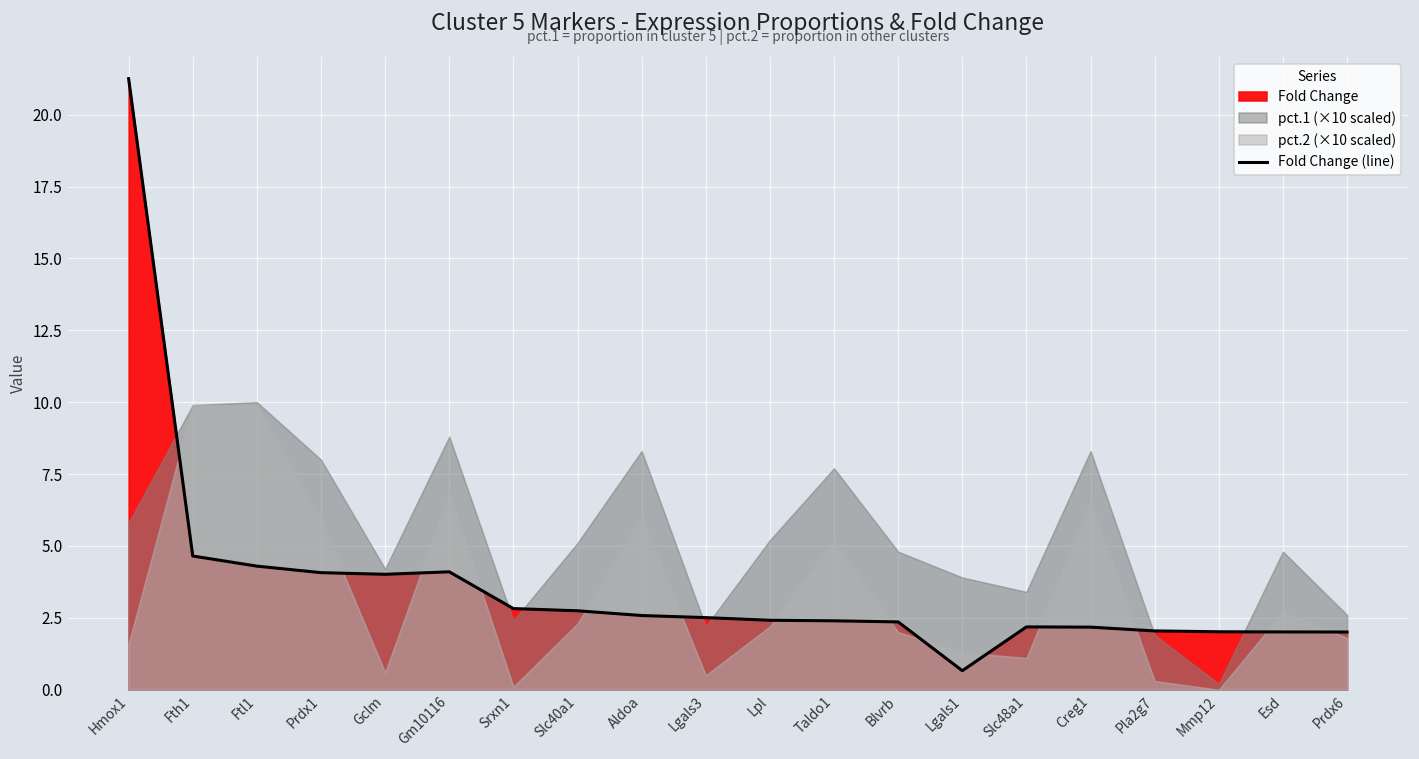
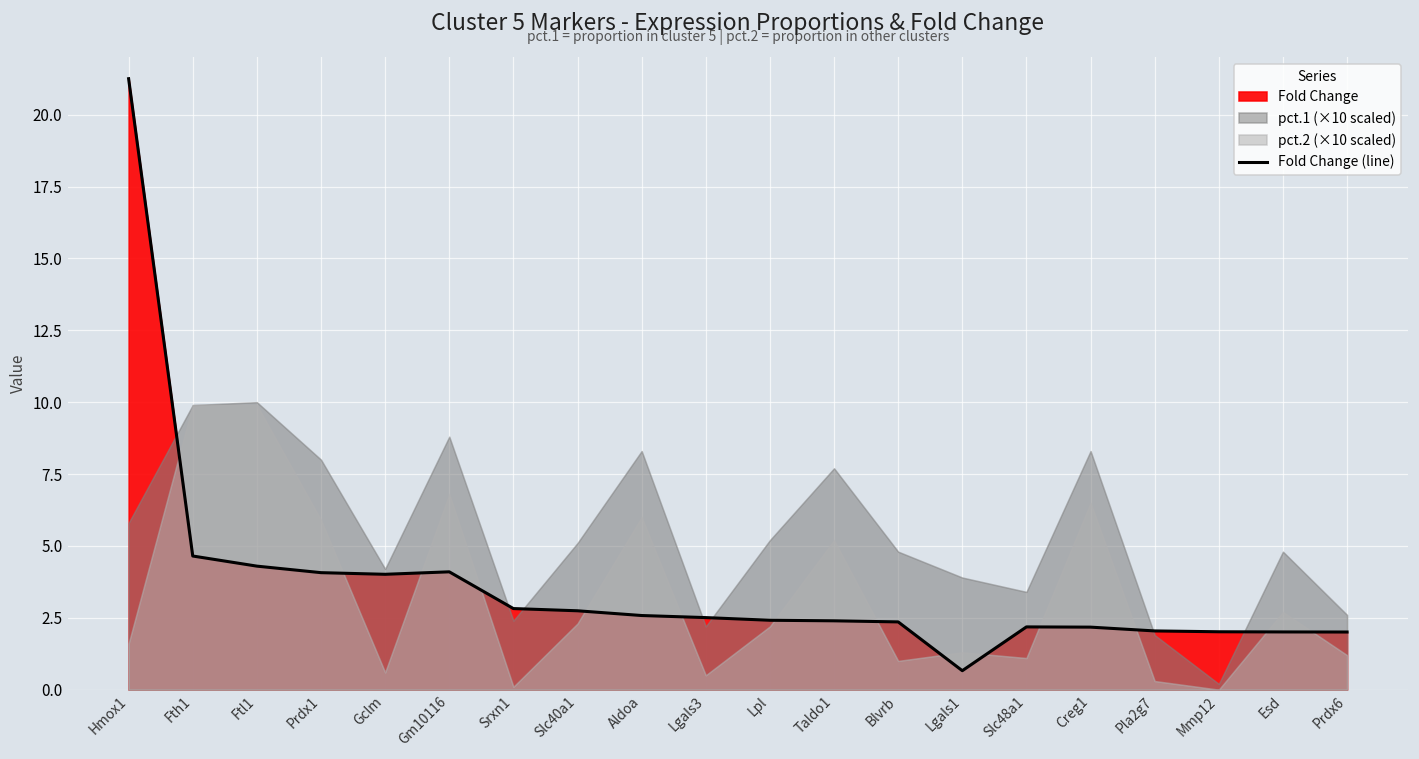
pct.2 (×10 scaled), Blvrb: 2.0 -> 1.0
pct.2 (×10 scaled), Prdx6: 1.8 -> 1.2
